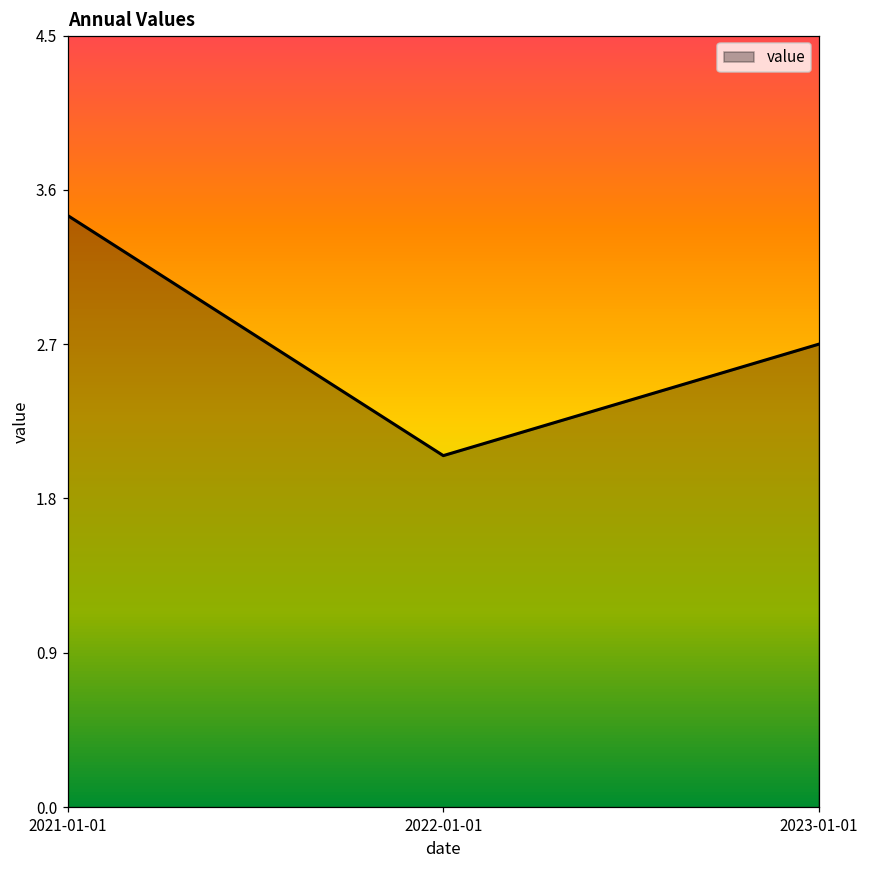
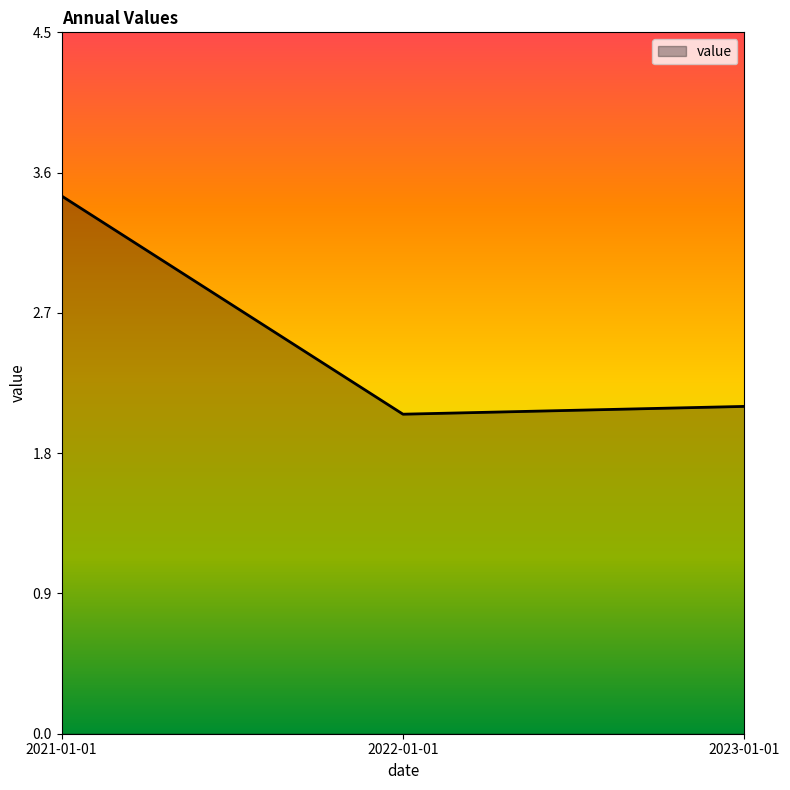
2023-01-01: 2.7 -> 2.1
